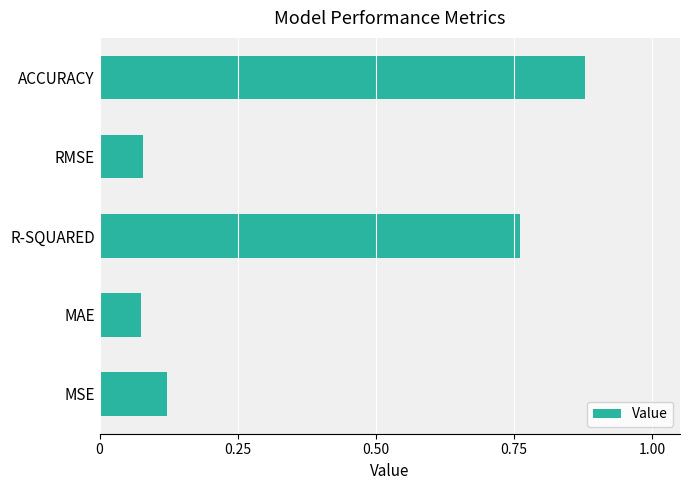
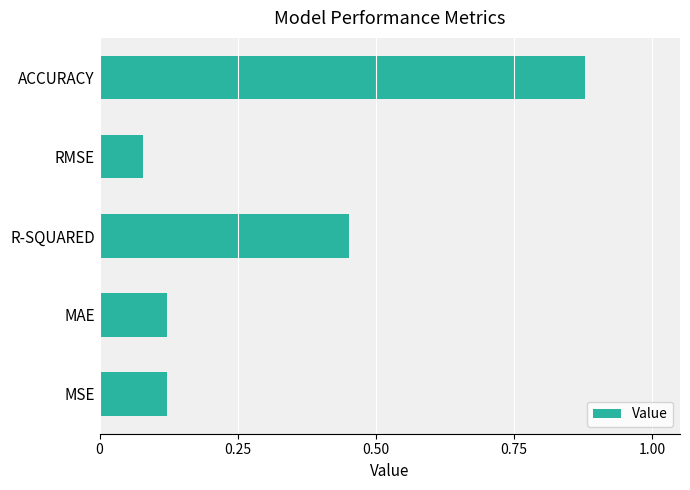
R-SQUARED: 0.76 -> 0.45
MAE: 0.07 -> 0.12
